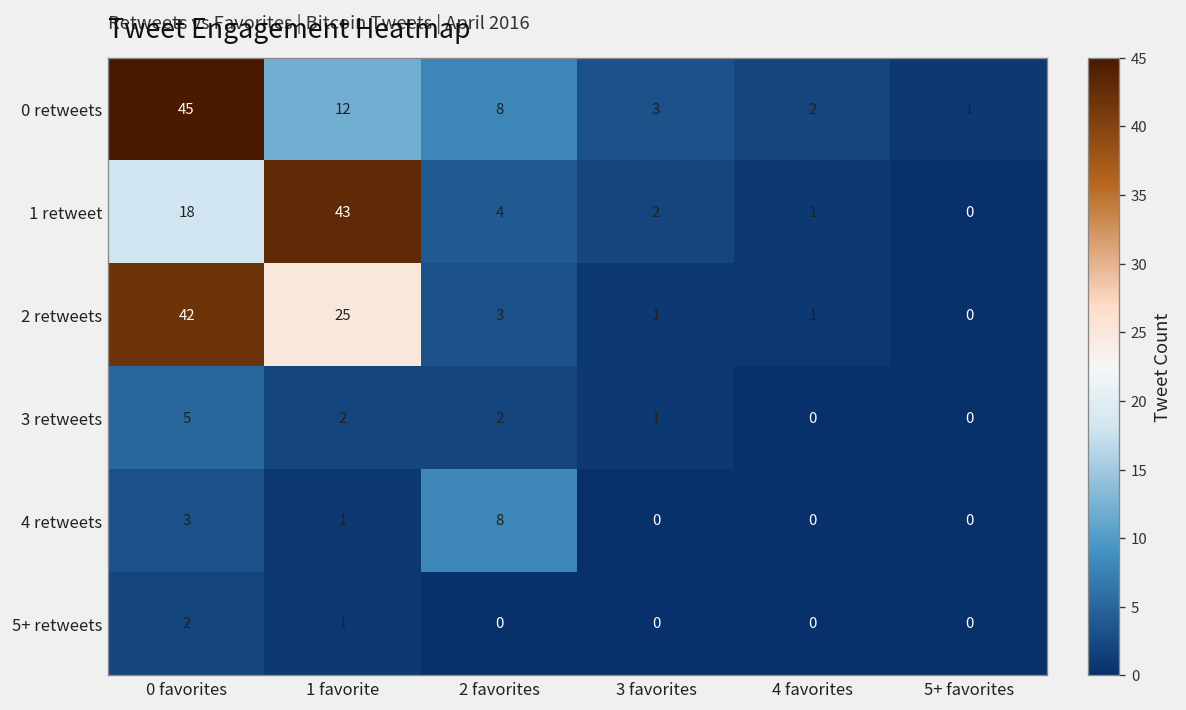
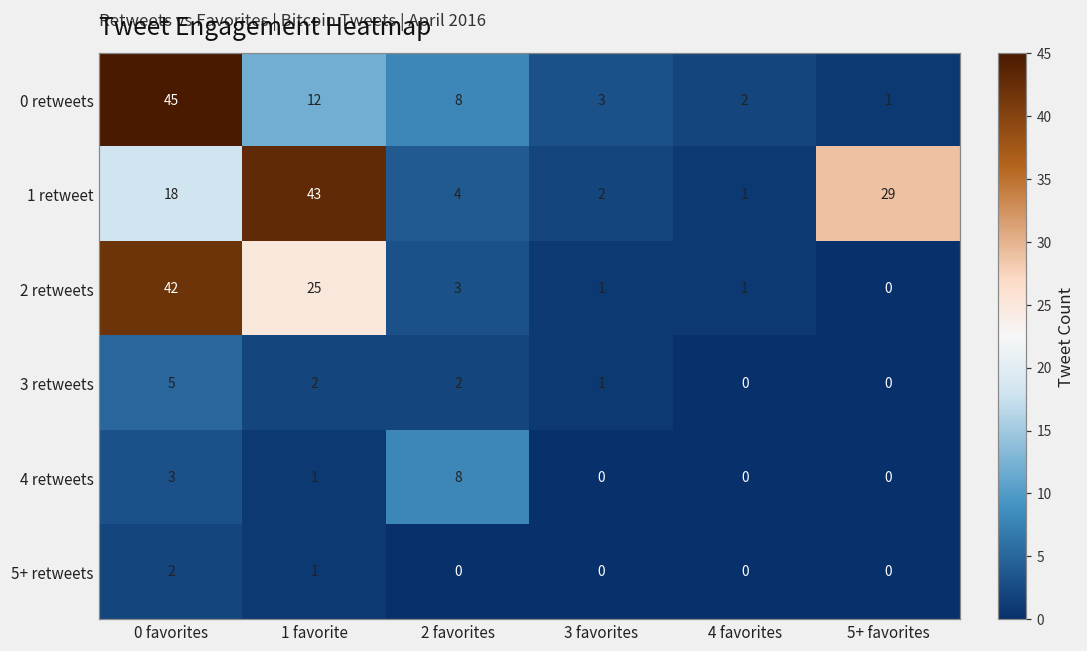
1 retweet, 5+ favorites: 0 -> 29
